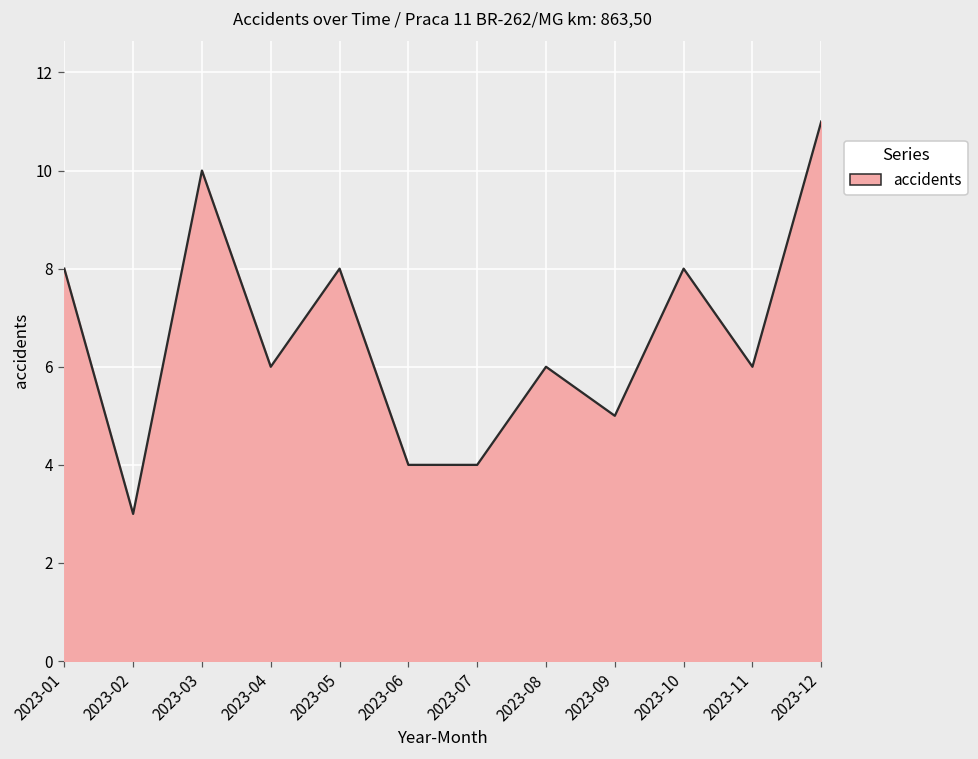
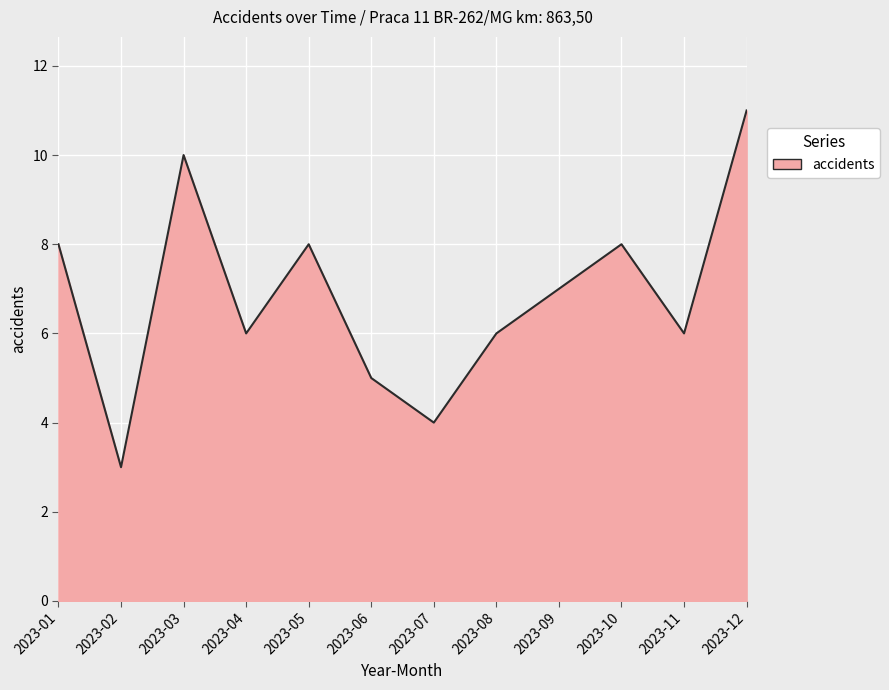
2023-06: 4 -> 5
2023-09: 5 -> 7
